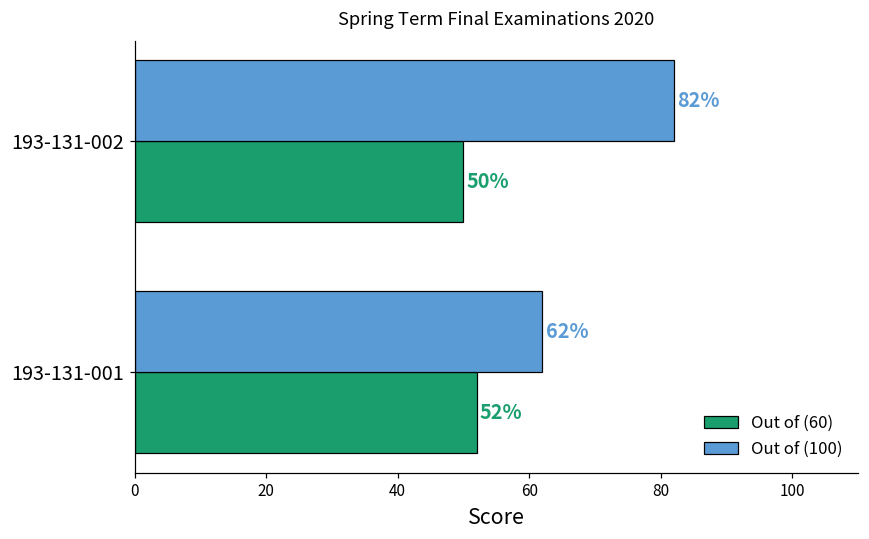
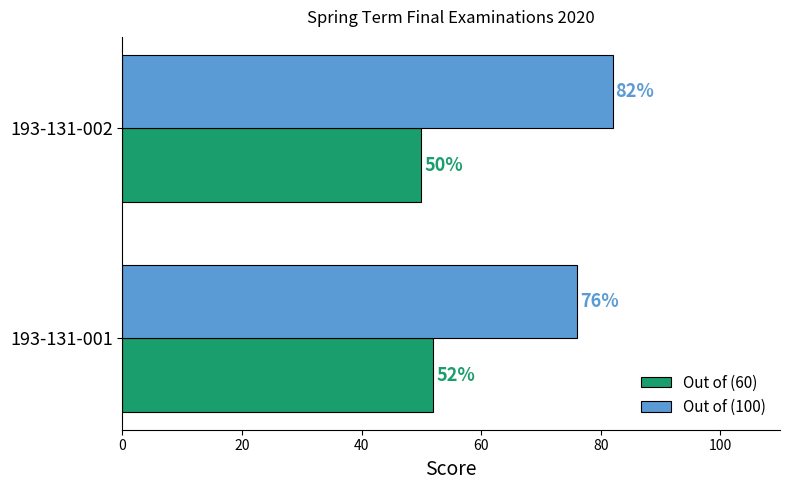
Out of (100), 193-131-001: 62% -> 76%
